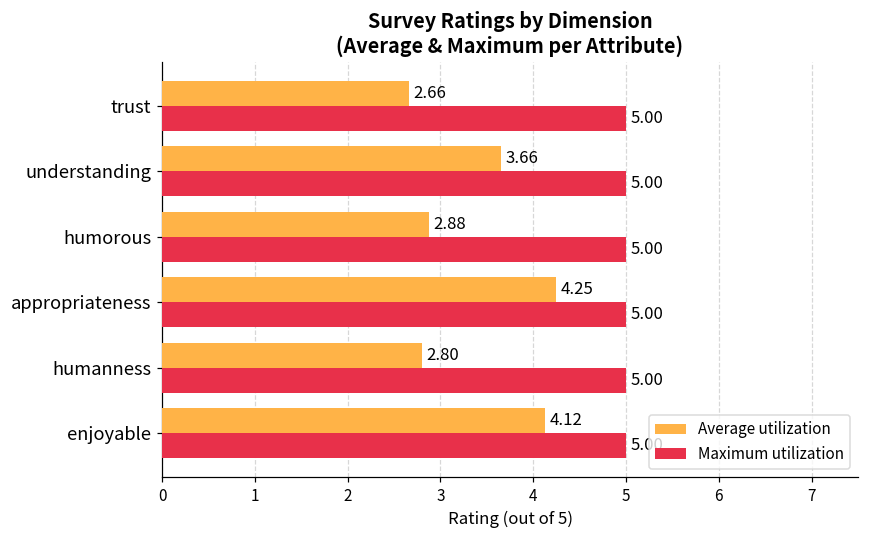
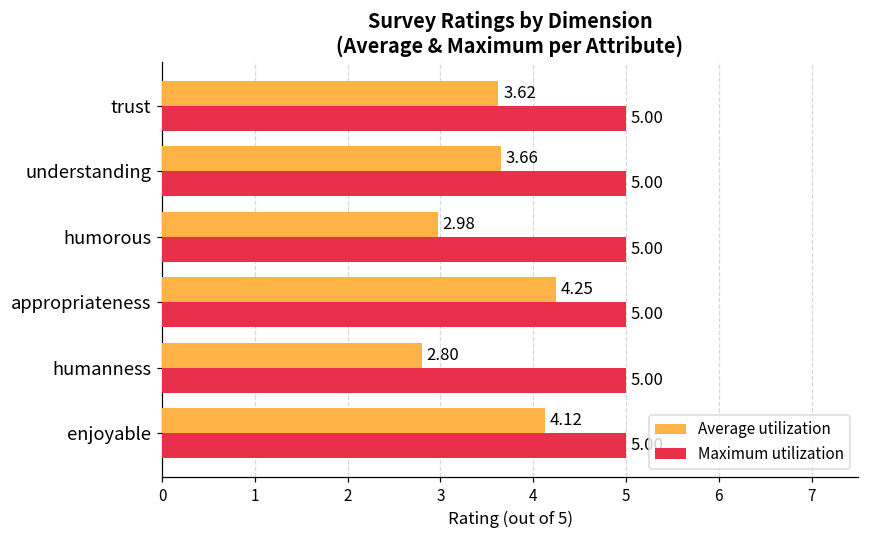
Average utilization, trust: 2.66 -> 3.62
Average utilization, humorous: 2.88 -> 2.98
